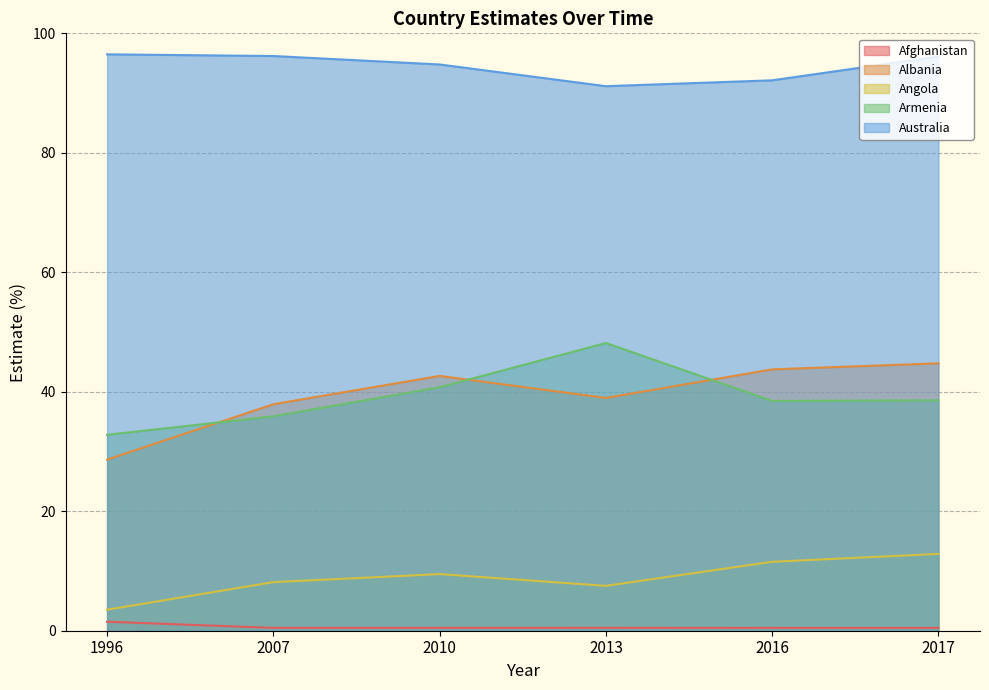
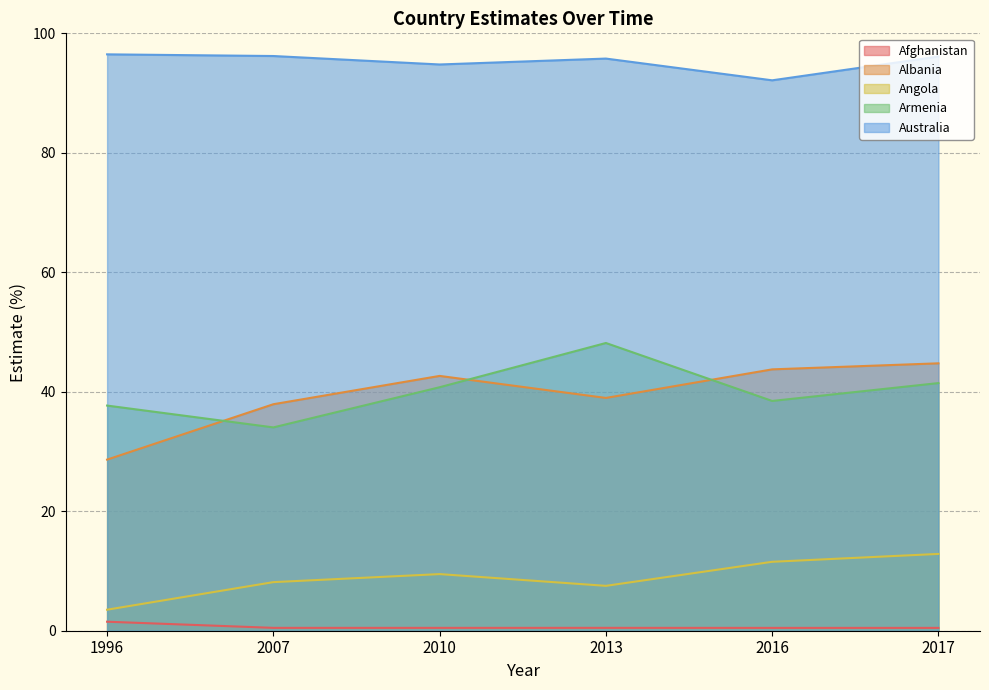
Armenia, 1996: 33 -> 38
Armenia, 2007: 36 -> 34
Australia, 2013: 91 -> 96
Armenia, 2017: 39 -> 41
